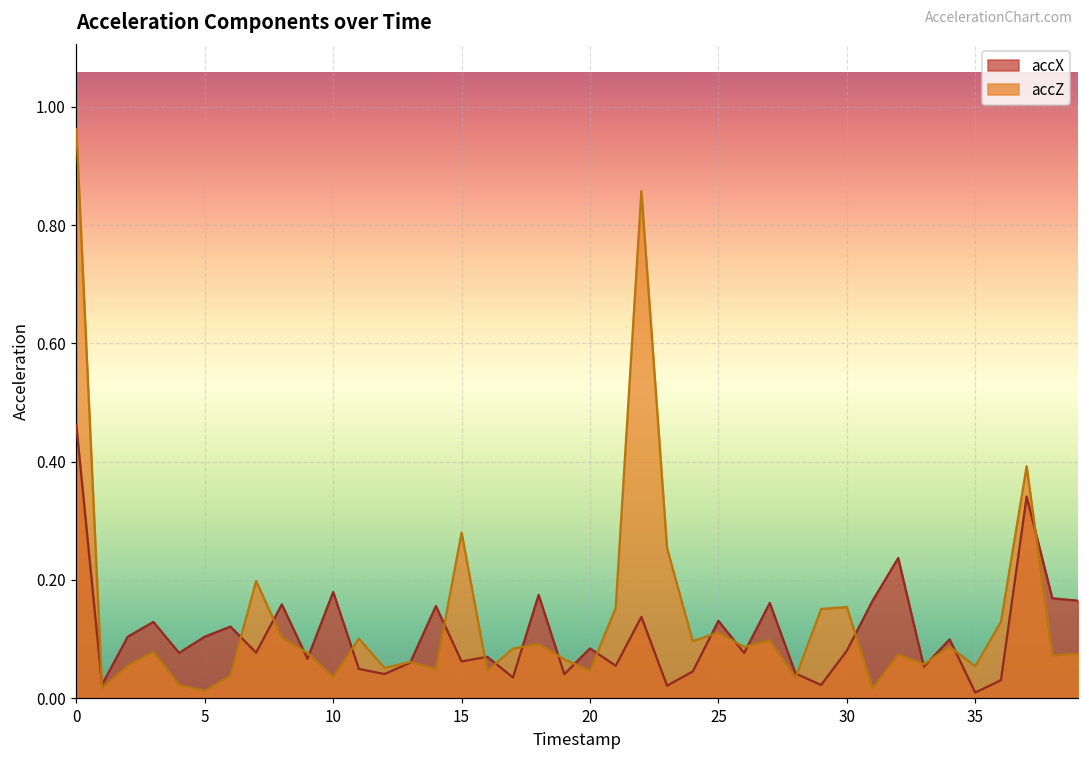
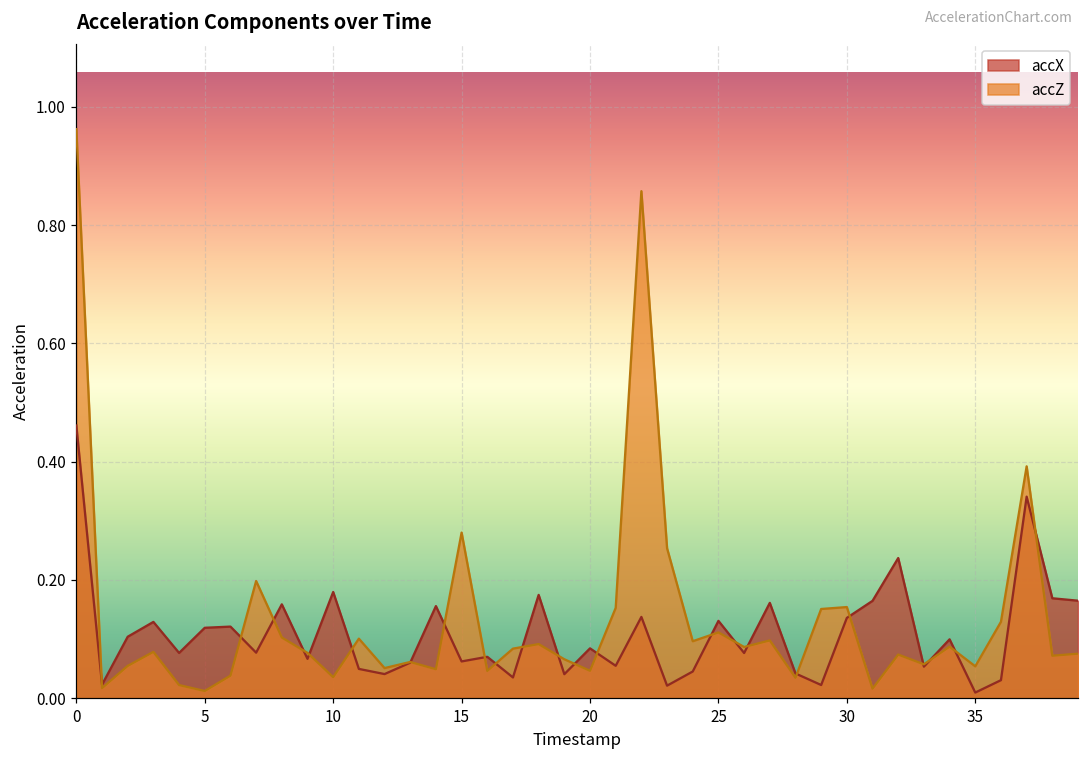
accX, 5: 0.10 -> 0.12
accX, 30: 0.08 -> 0.14
